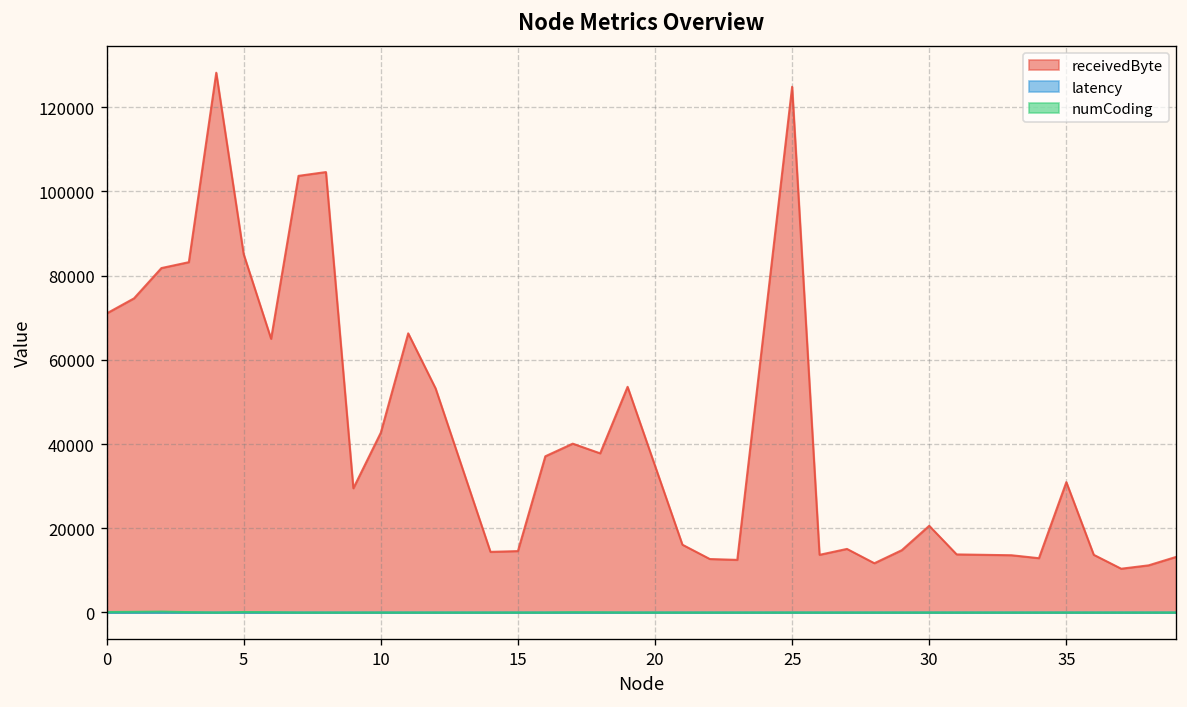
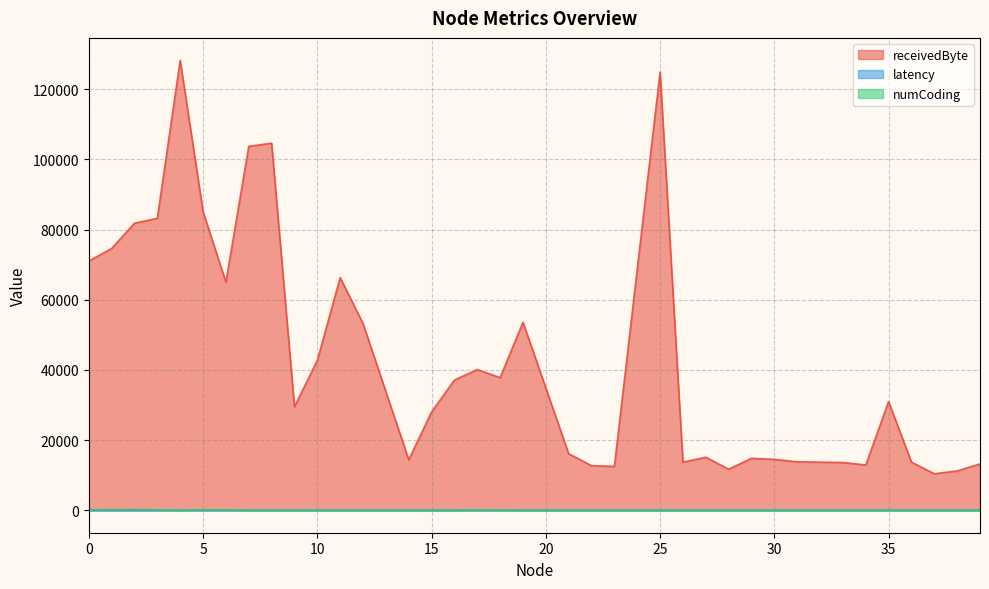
receivedByte, 15: 15000 -> 28000
receivedByte, 30: 21000 -> 15000
